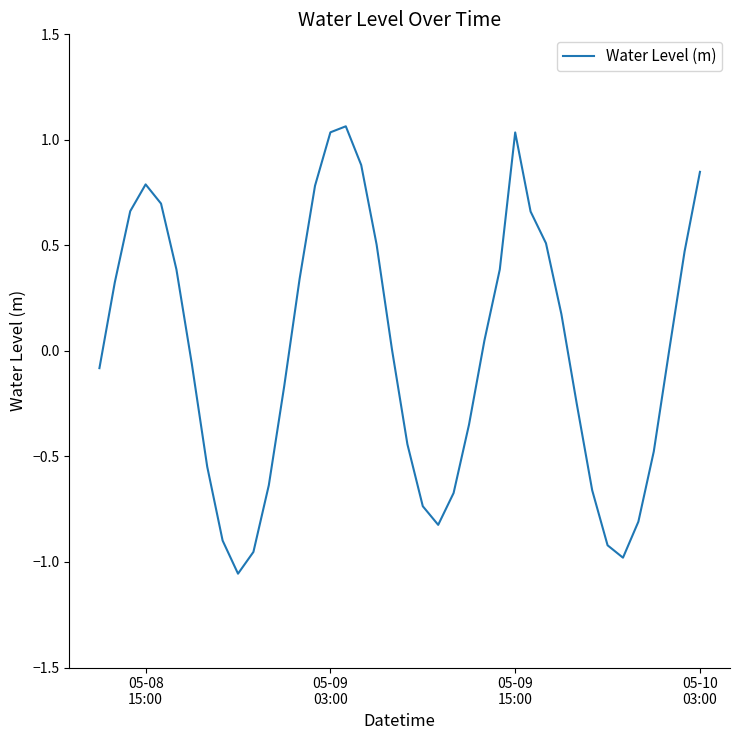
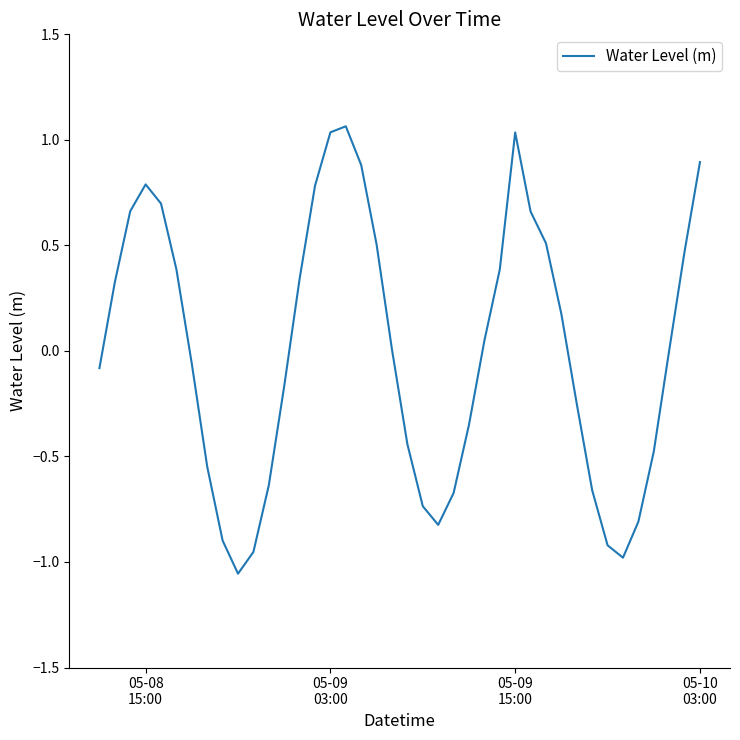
05-10 03:00: 0.85 -> 0.89
